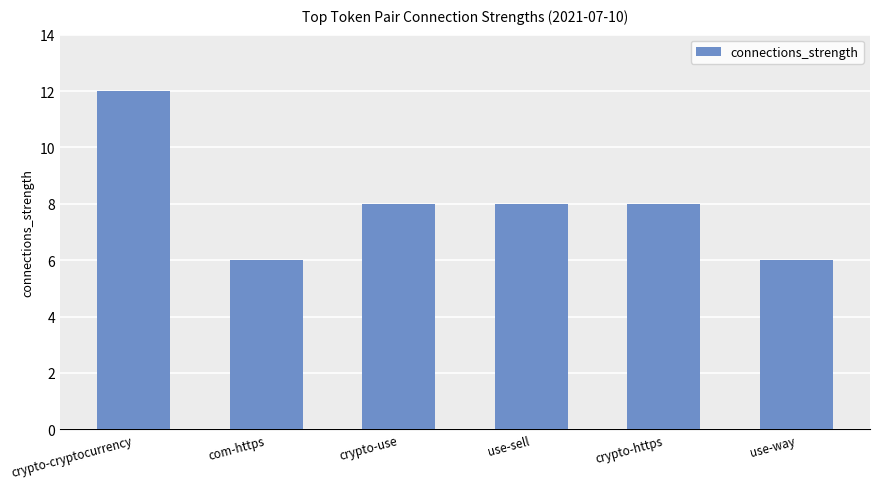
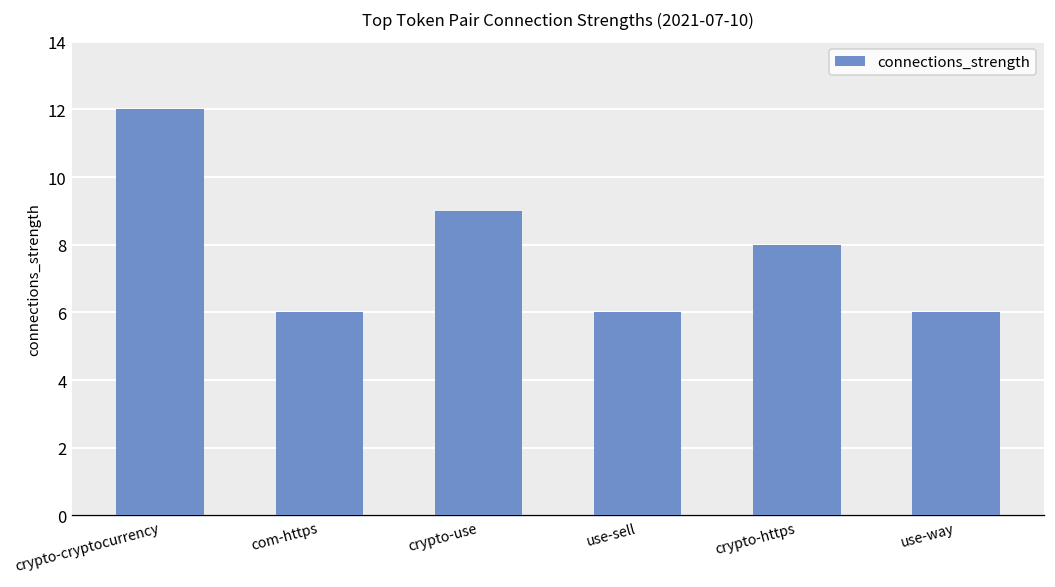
crypto-use: 8 -> 9
use-sell: 8 -> 6
